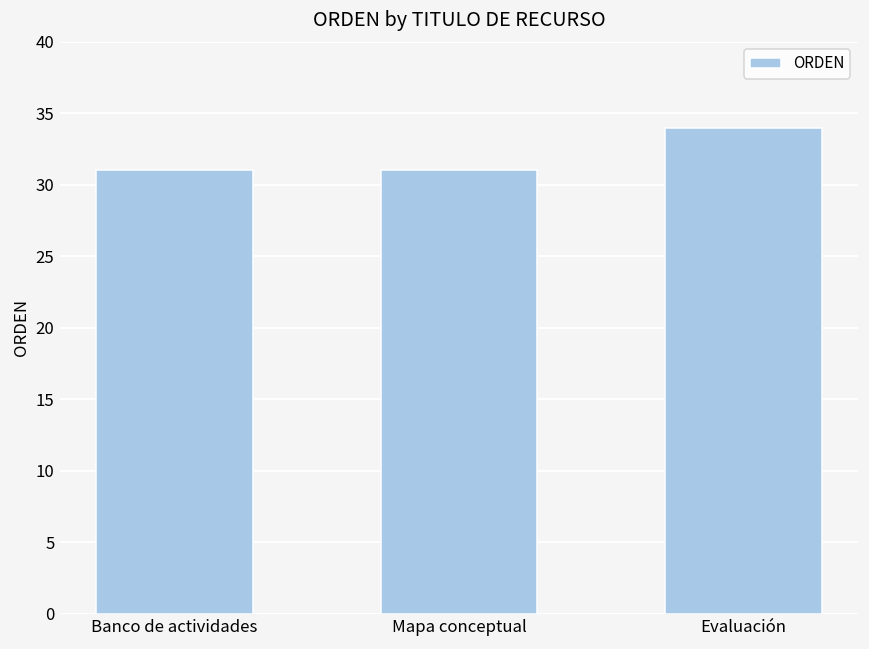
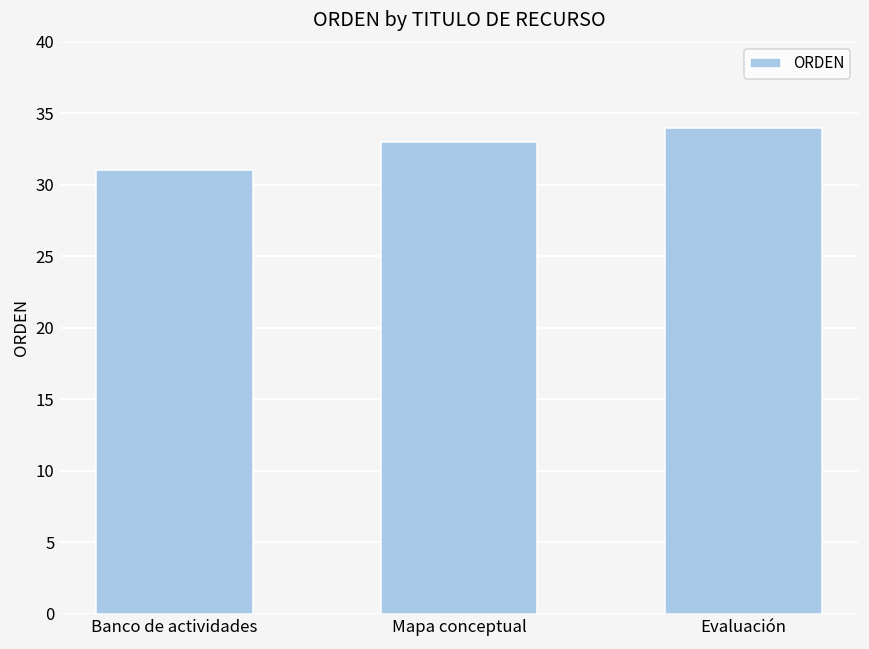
Mapa conceptual: 31 -> 33
